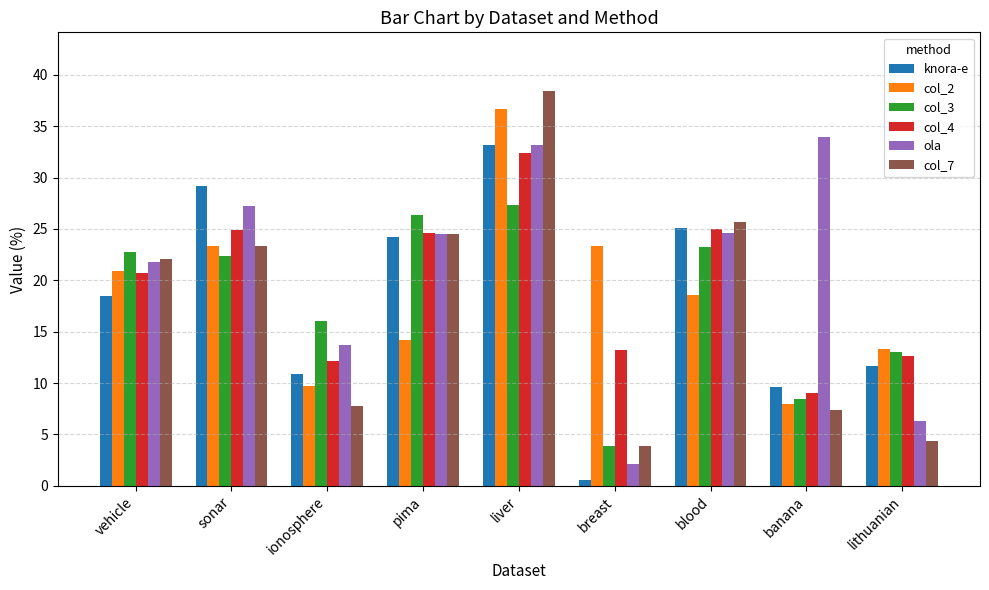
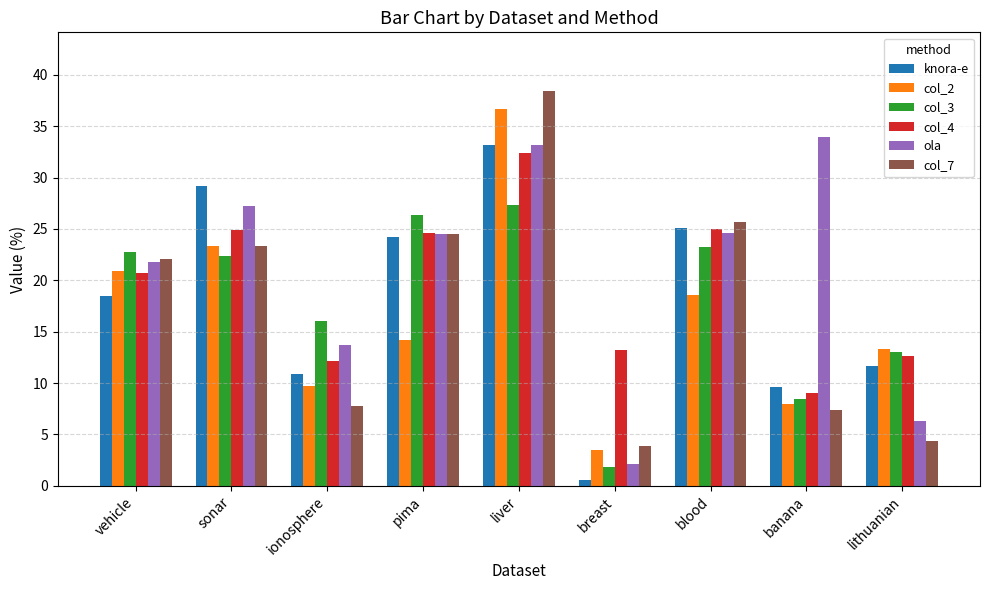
col_2, breast: 23.3 -> 3.5
col_3, breast: 3.9 -> 1.8
